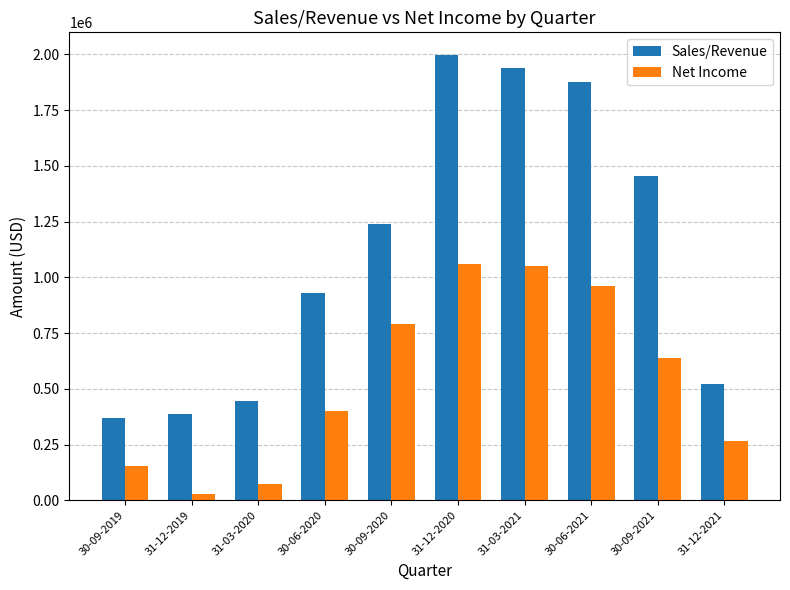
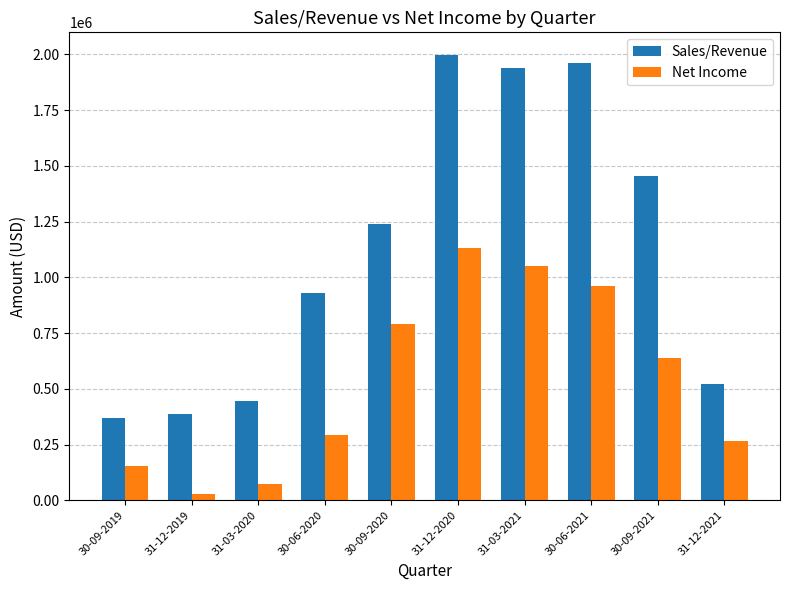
Net Income, 30-06-2020: 400000 -> 290000
Net Income, 31-12-2020: 1060000 -> 1130000
Sales/Revenue, 30-06-2021: 1880000 -> 1960000
